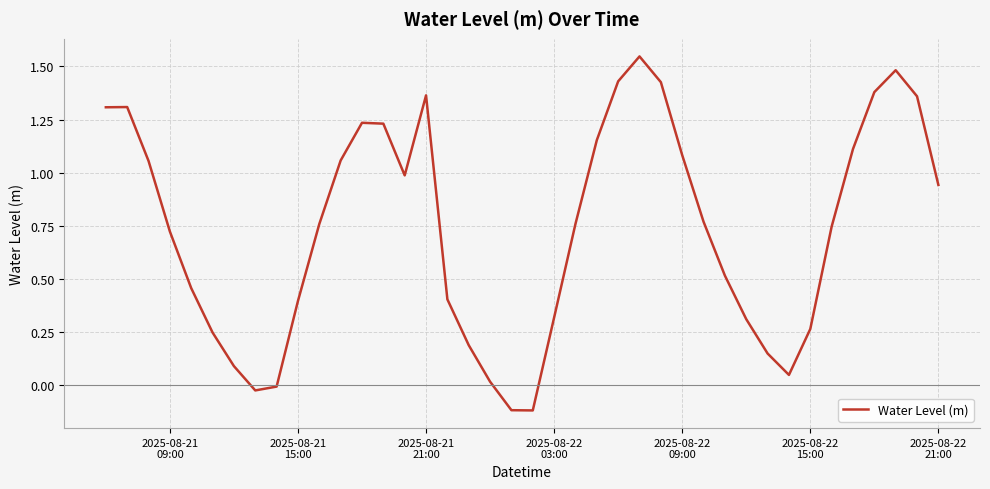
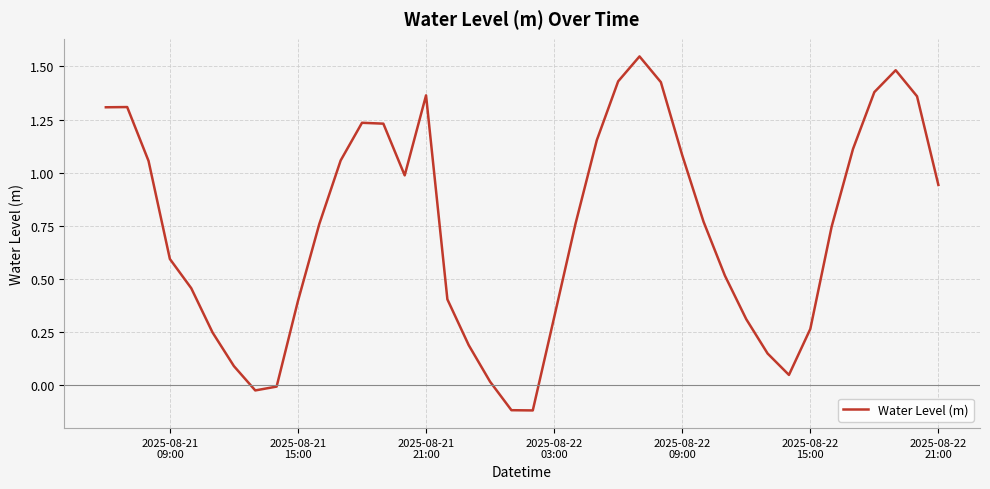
2025-08-21 09:00: 0.72 -> 0.59
